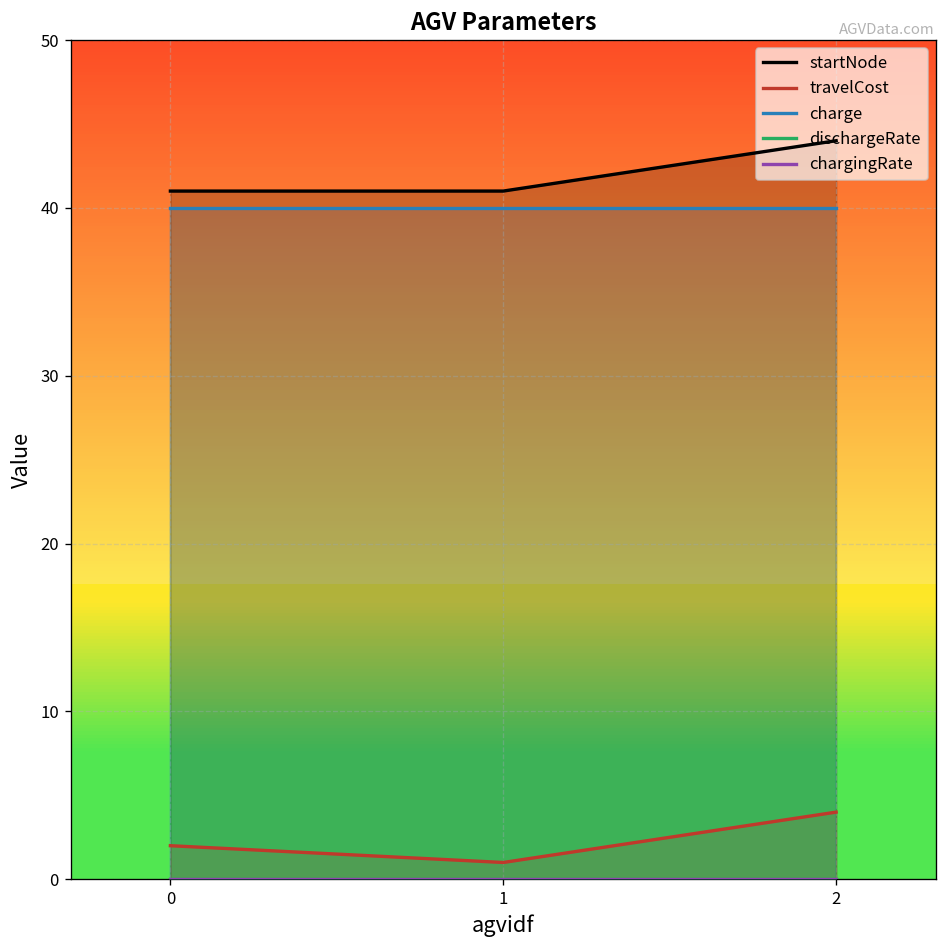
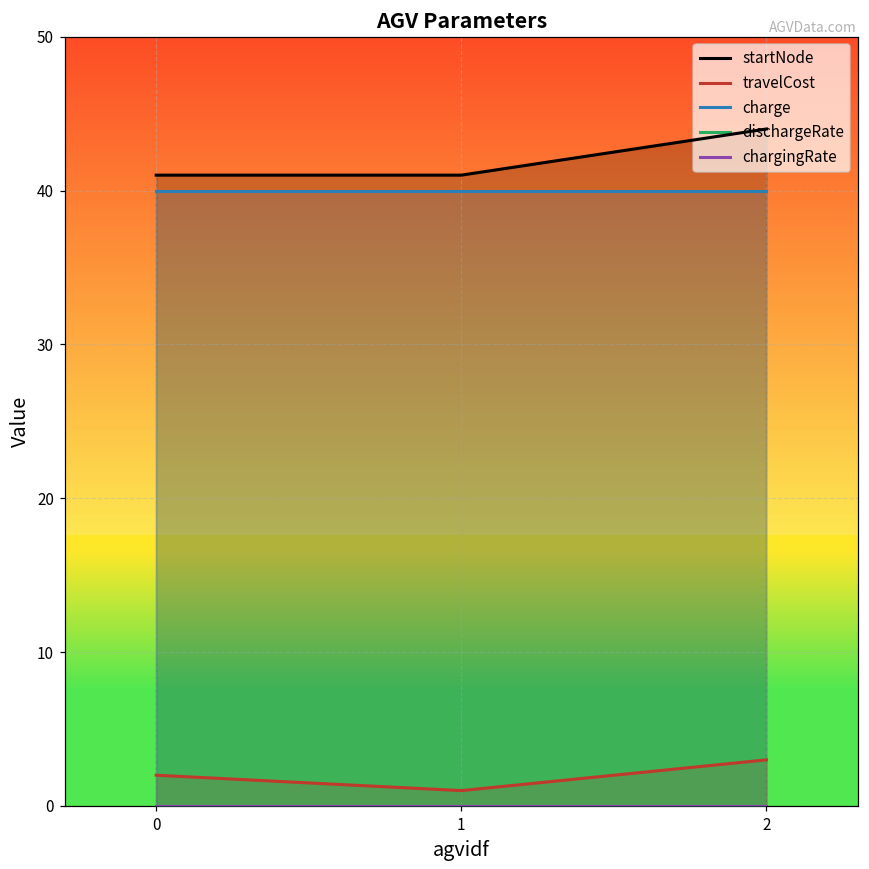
travelCost, 2: 4 -> 3
